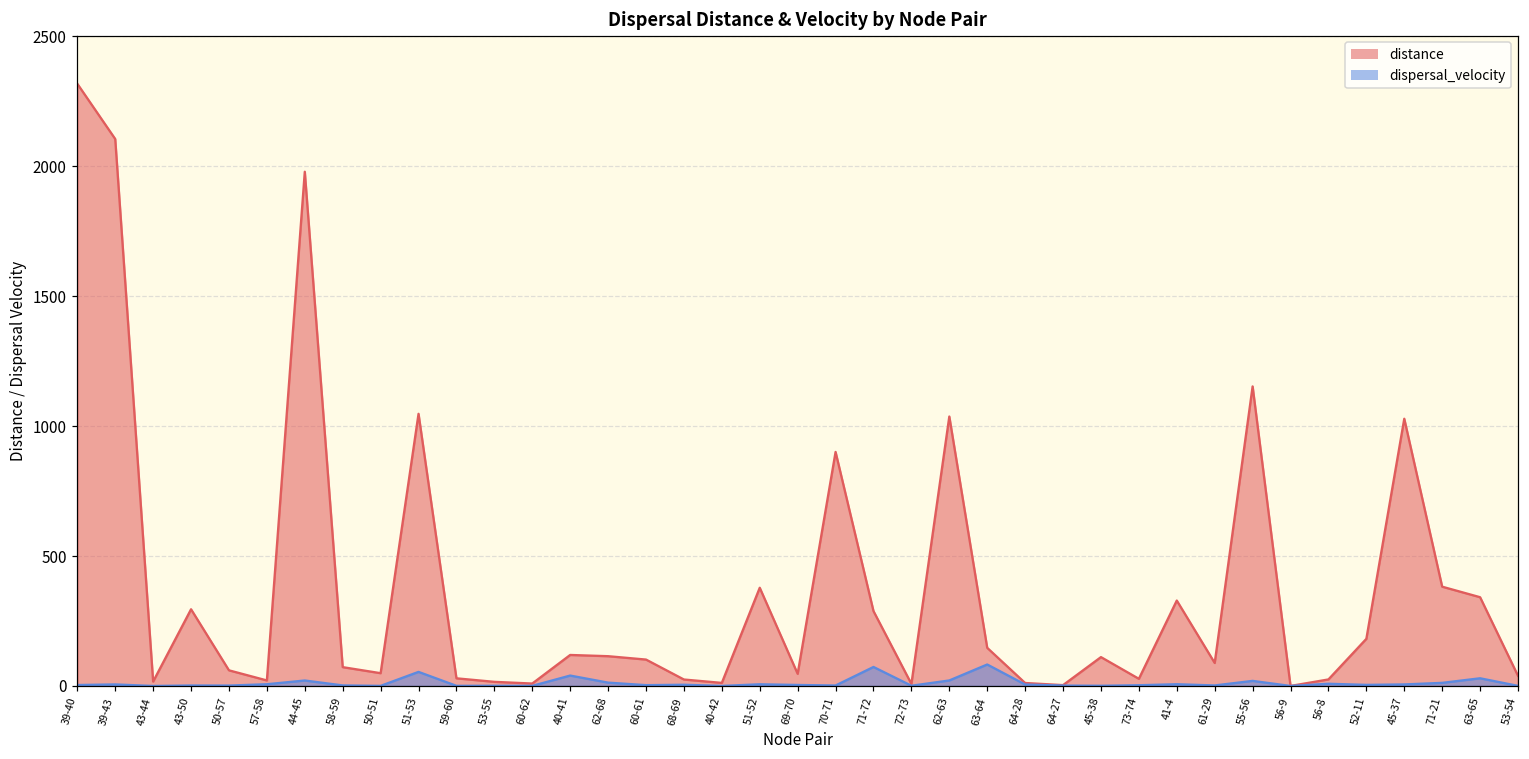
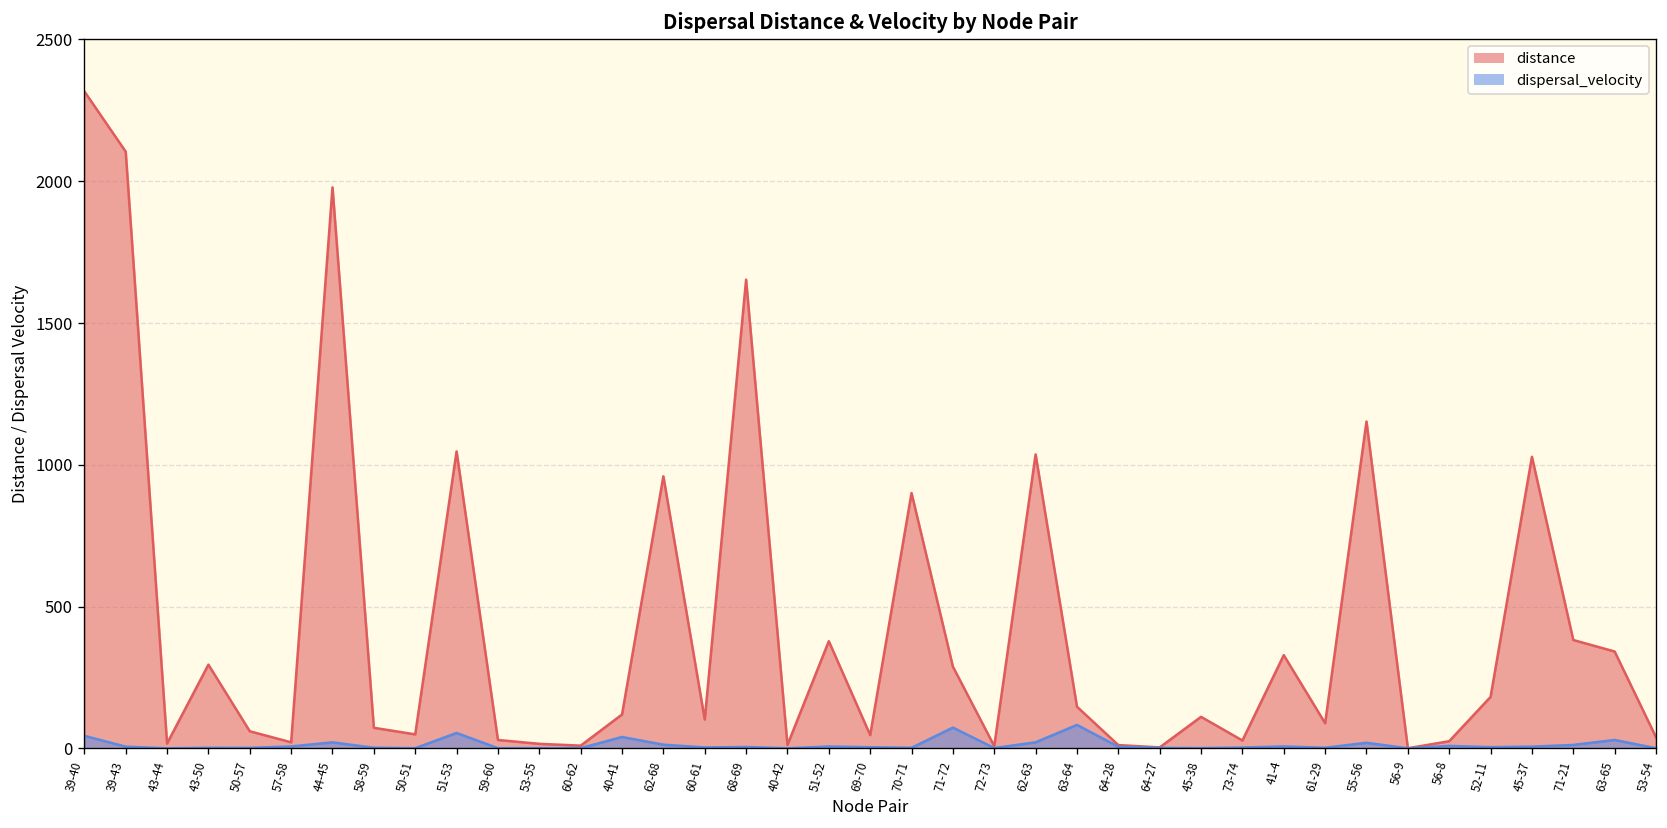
dispersal_velocity, 39-40: 0 -> 40
distance, 62-68: 110 -> 960
distance, 68-69: 20 -> 1650
